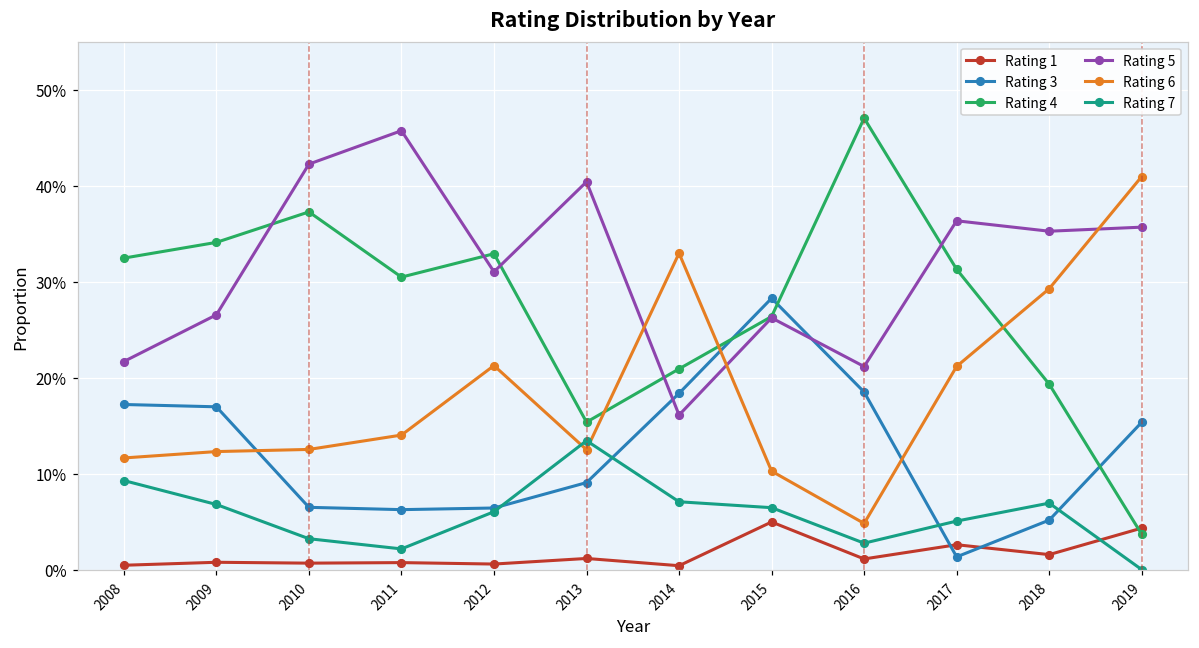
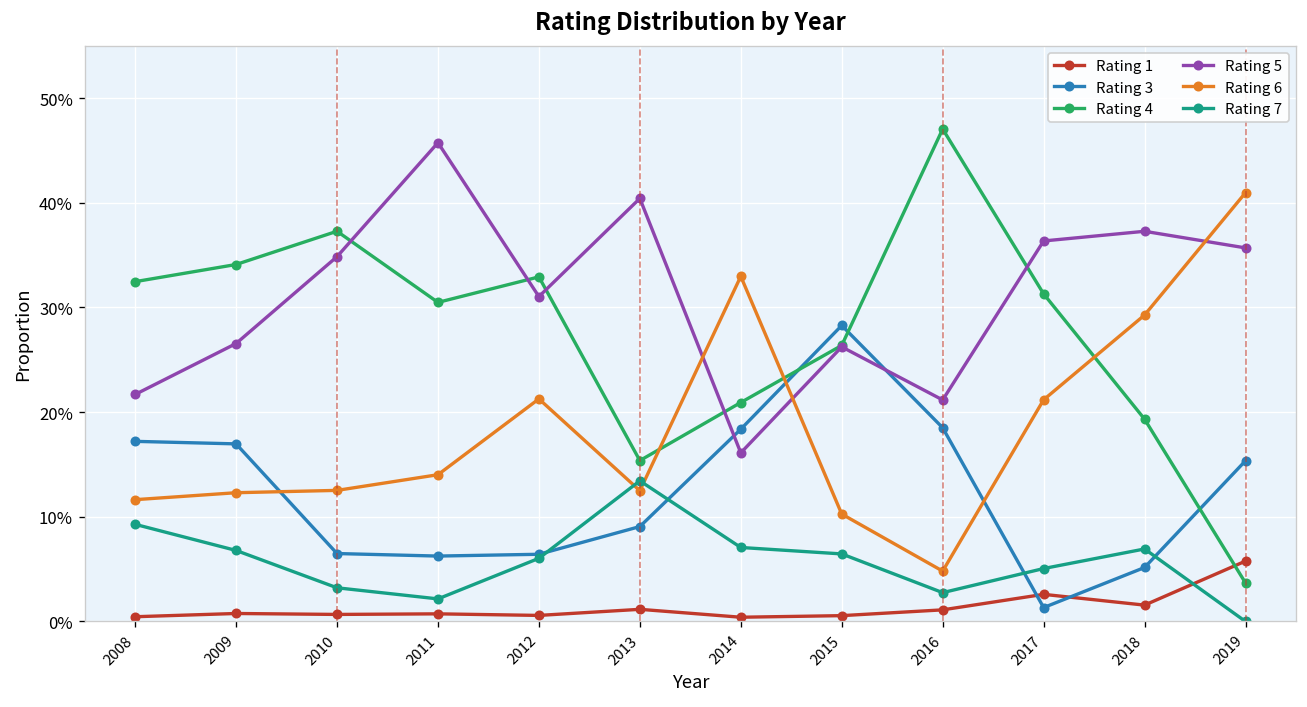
Rating 5, 2010: 42% -> 35%
Rating 1, 2015: 5% -> 1%
Rating 5, 2018: 35% -> 37%
Rating 1, 2019: 4% -> 6%
